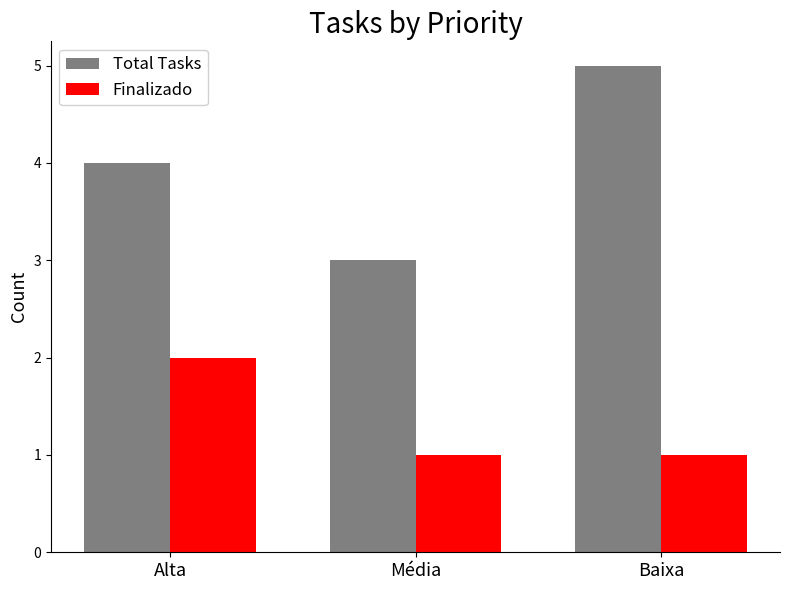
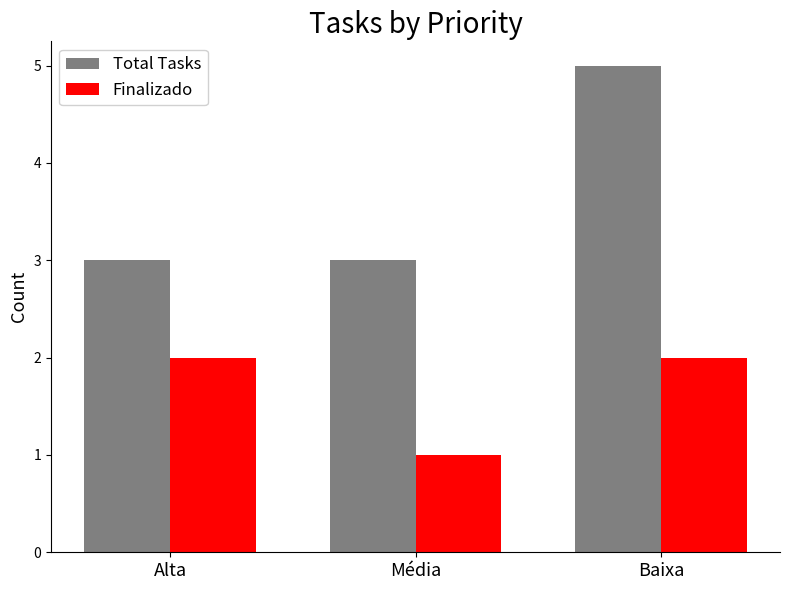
Total Tasks, Alta: 4 -> 3
Finalizado, Baixa: 1 -> 2
